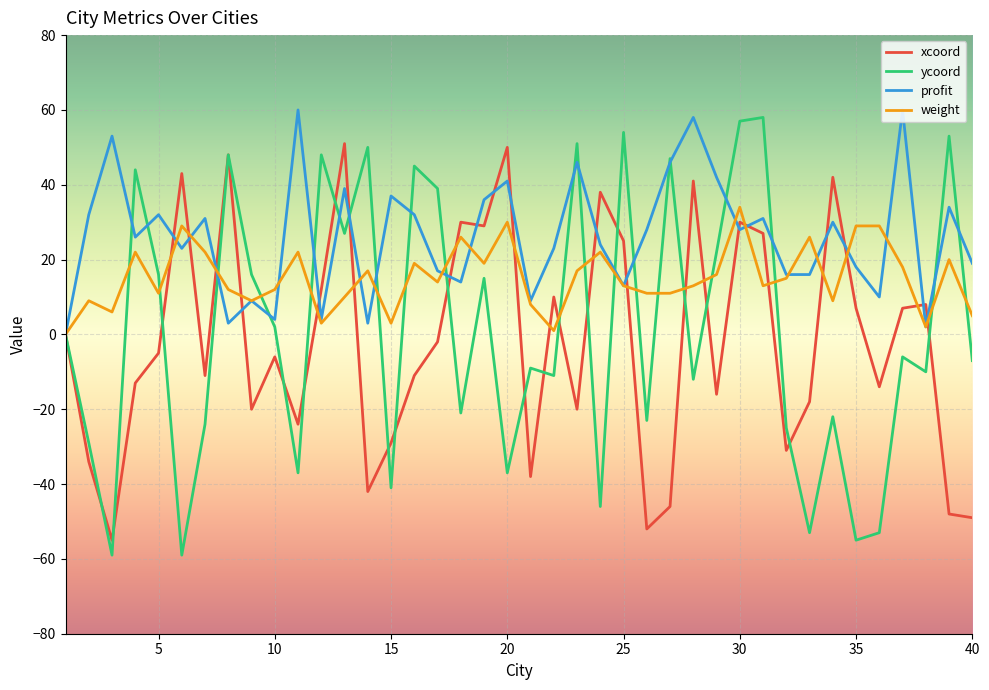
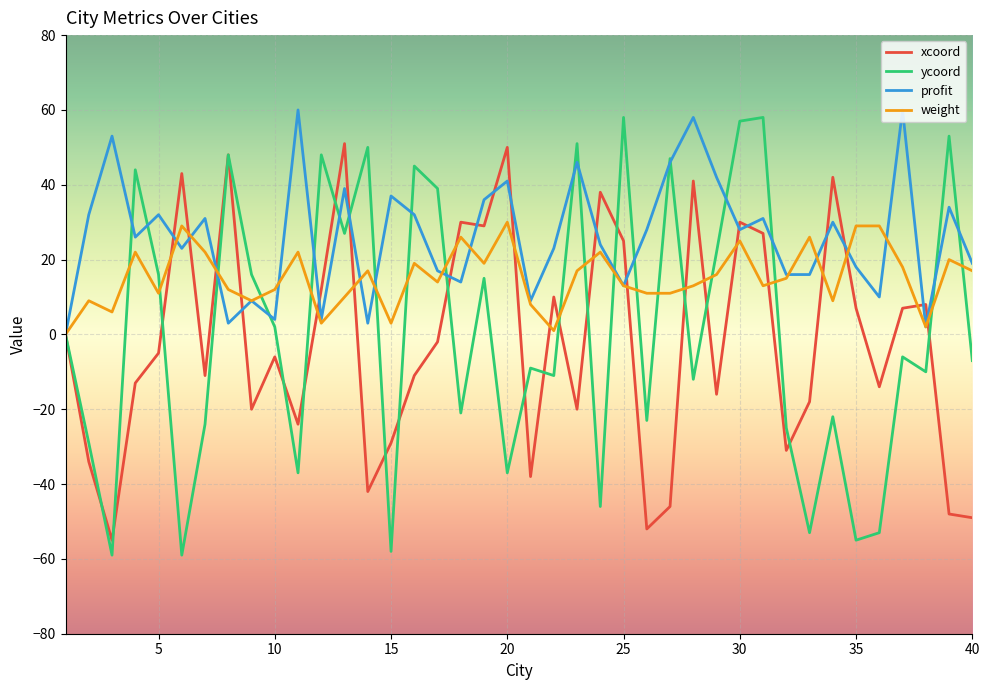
ycoord, 15: -41 -> -58
ycoord, 25: 54 -> 58
weight, 30: 34 -> 25
weight, 40: 5 -> 17
